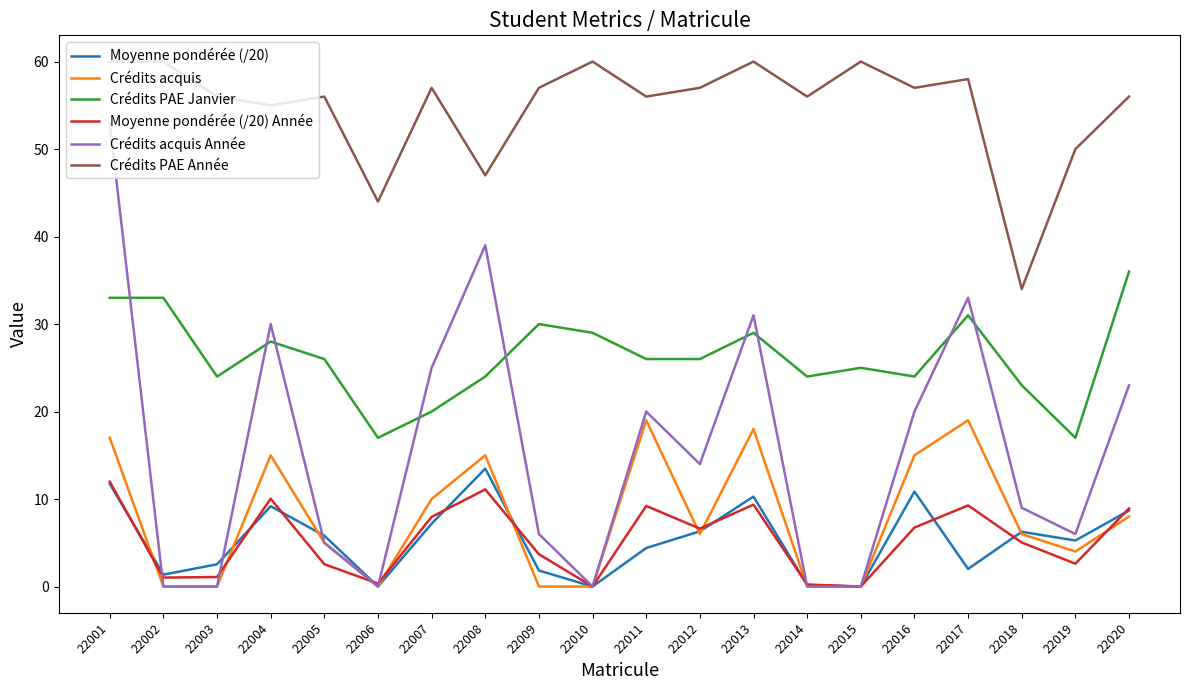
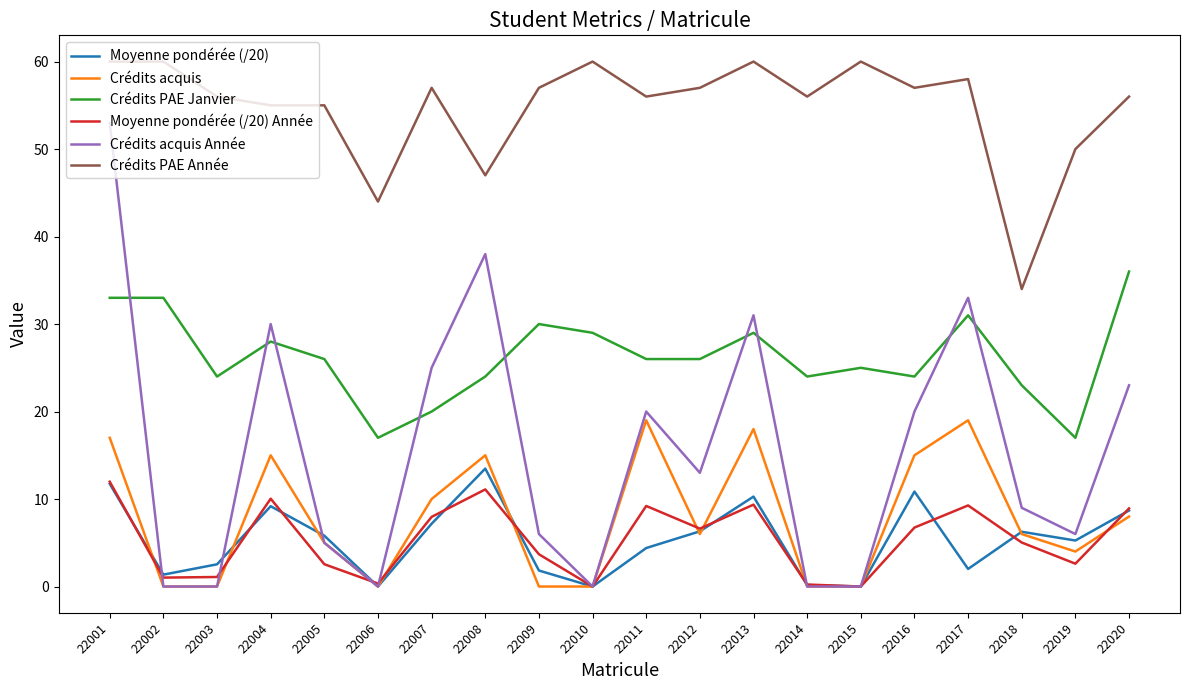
Crédits PAE Année, 22005: 56 -> 55
Crédits acquis Année, 22008: 39 -> 38
Crédits acquis Année, 22012: 14 -> 13
